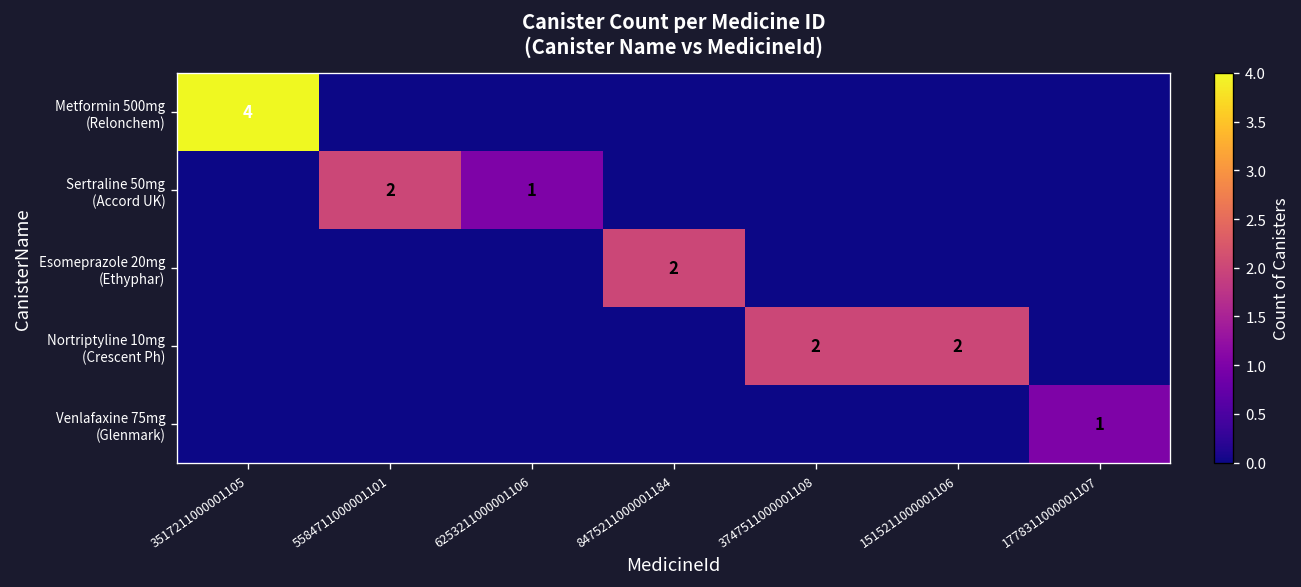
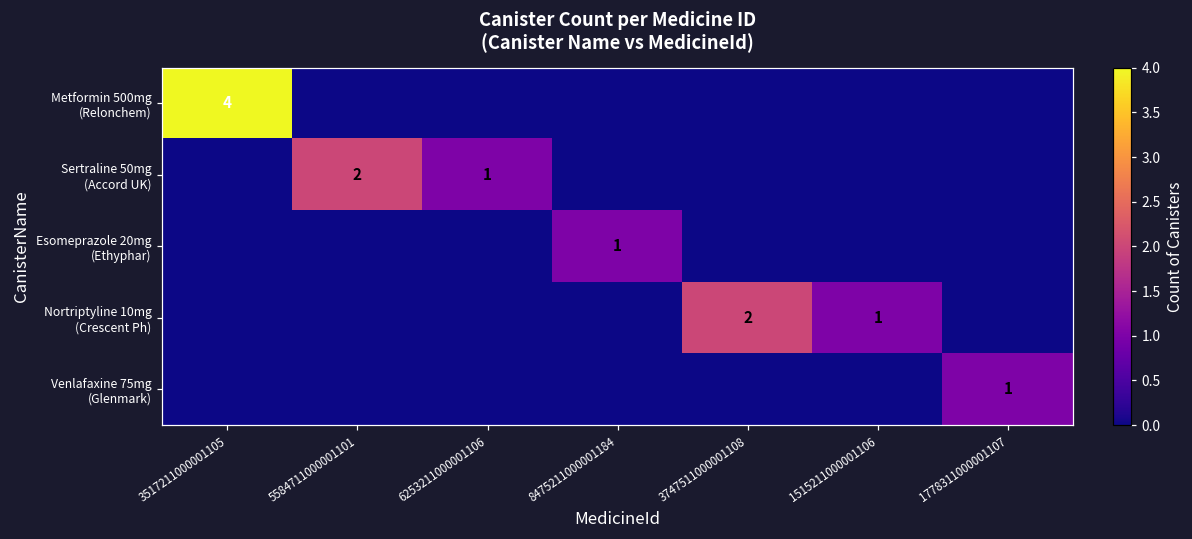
Esomeprazole 20mg (Ethyphar), 8475211000001184: 2 -> 1
Nortriptyline 10mg (Crescent Ph), 1515211000001106: 2 -> 1
